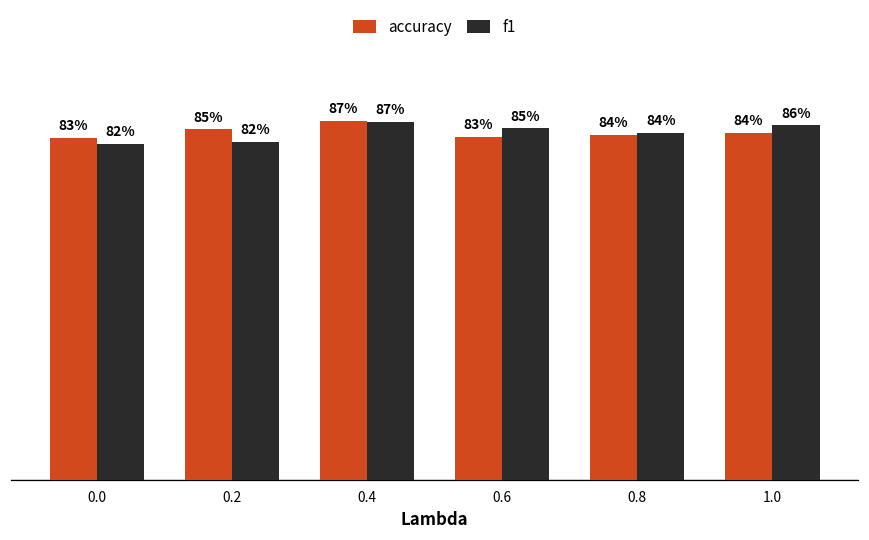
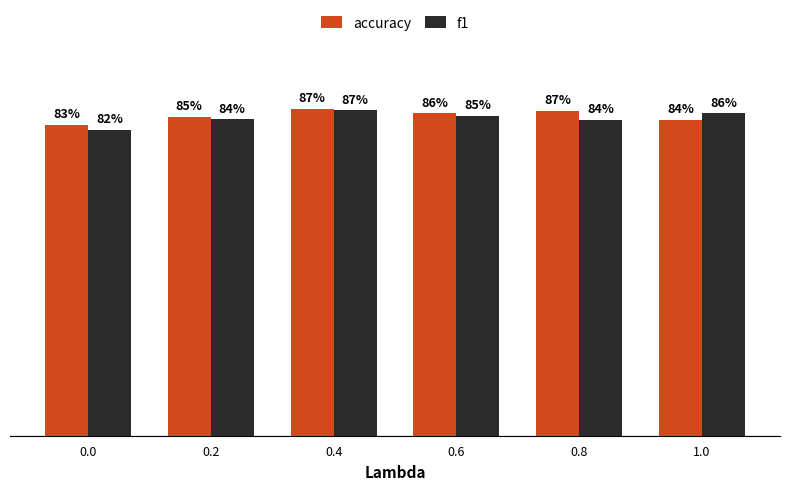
f1, 0.2: 82% -> 84%
accuracy, 0.6: 83% -> 86%
accuracy, 0.8: 84% -> 87%
